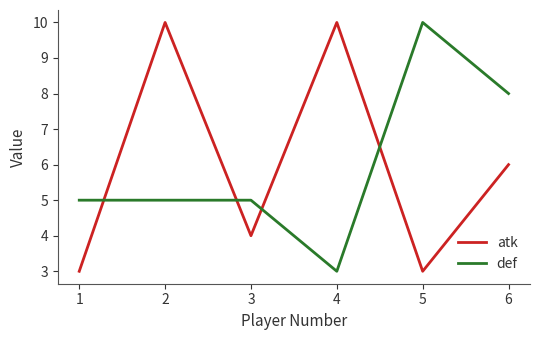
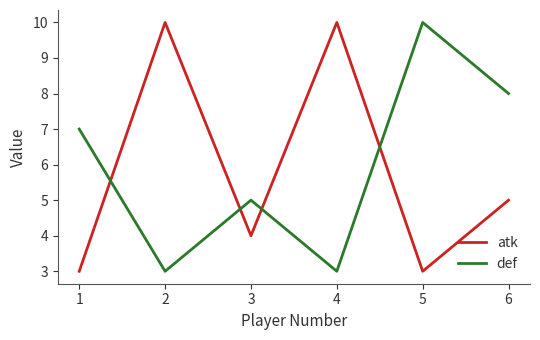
def, 1: 5 -> 7
def, 2: 5 -> 3
atk, 6: 6 -> 5
